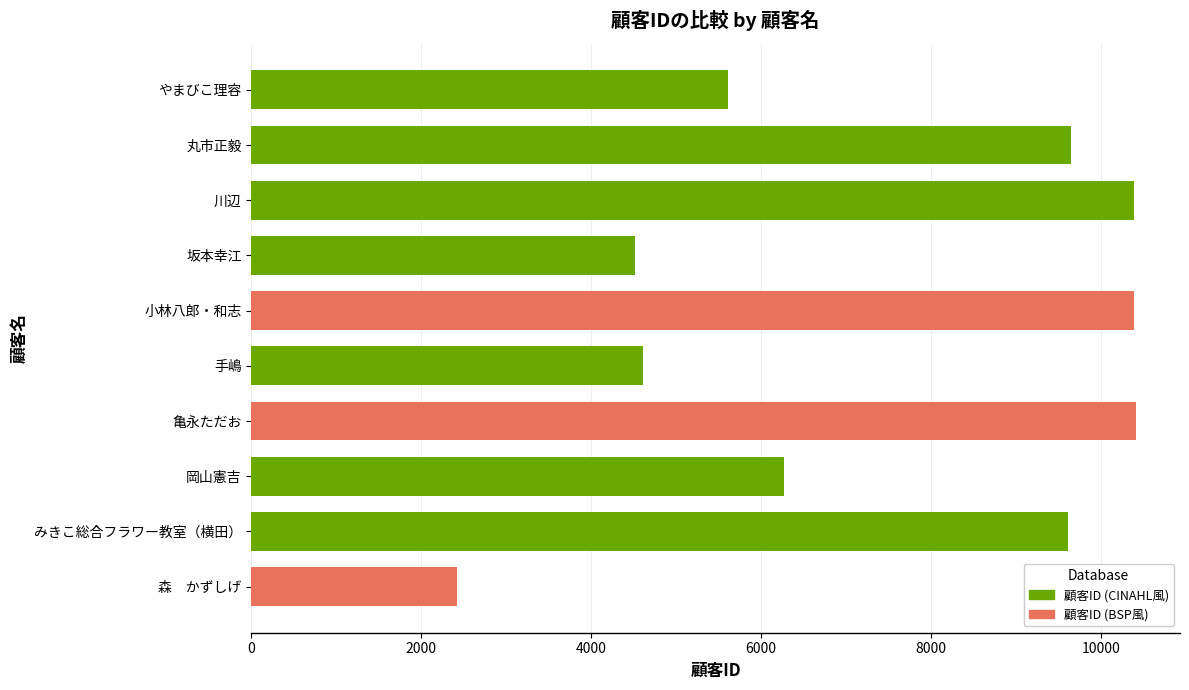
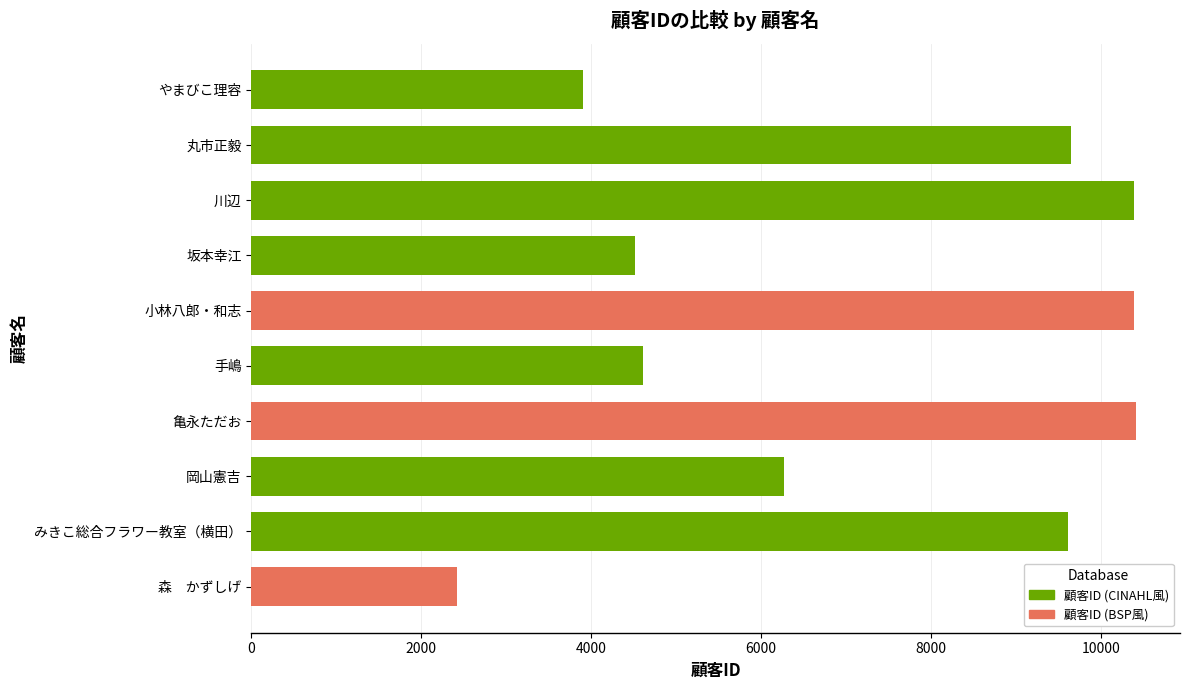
やまびこ理容: 5600 -> 3900
